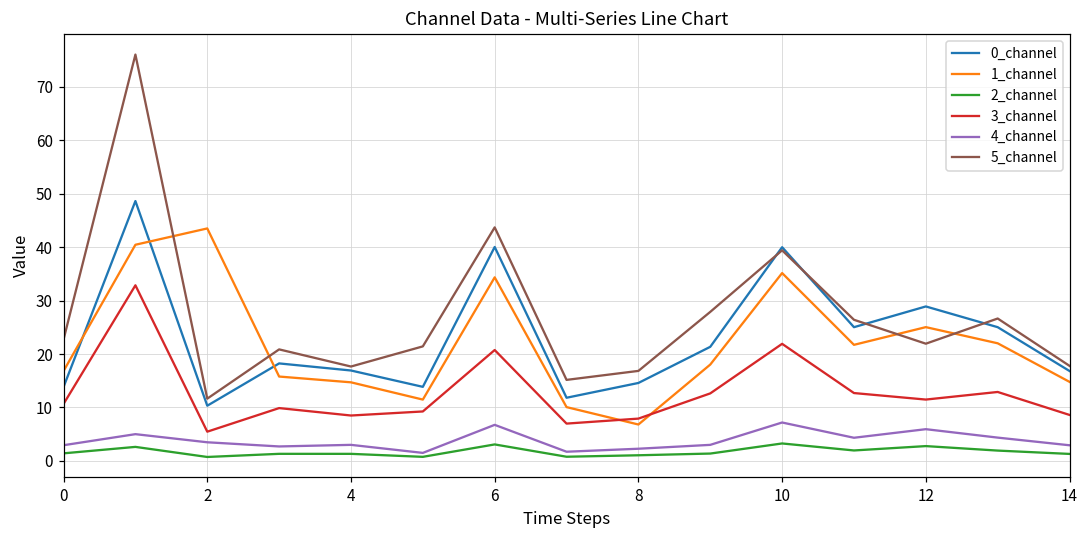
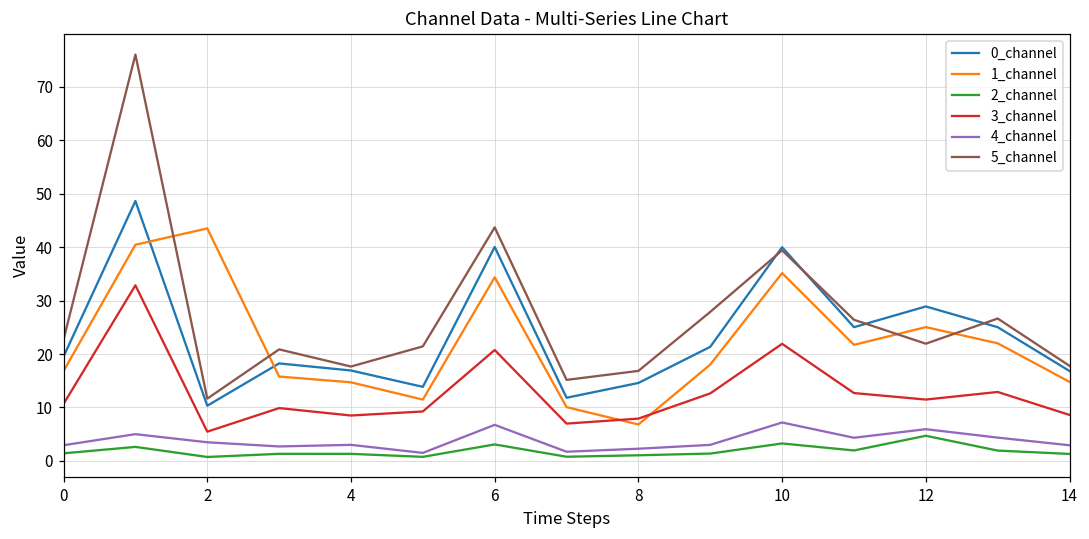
0_channel, 0: 14 -> 20
2_channel, 12: 3 -> 5
